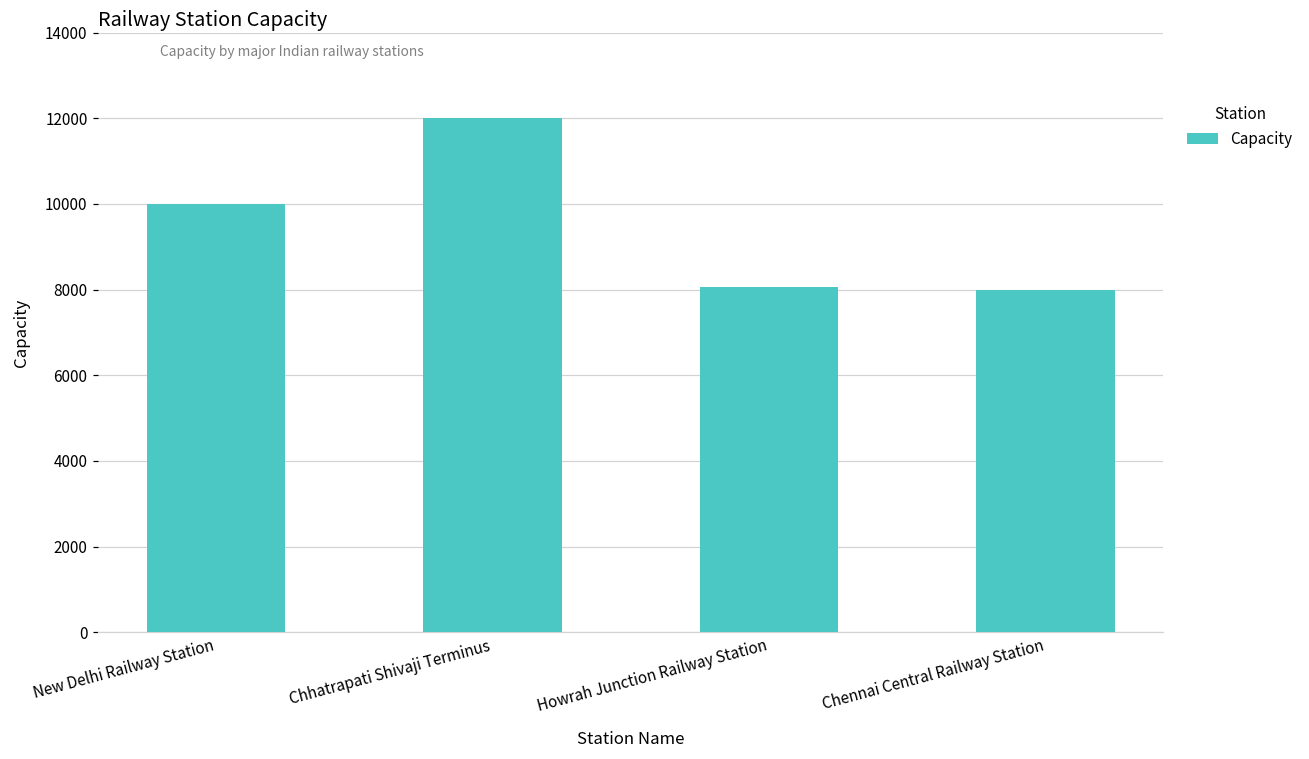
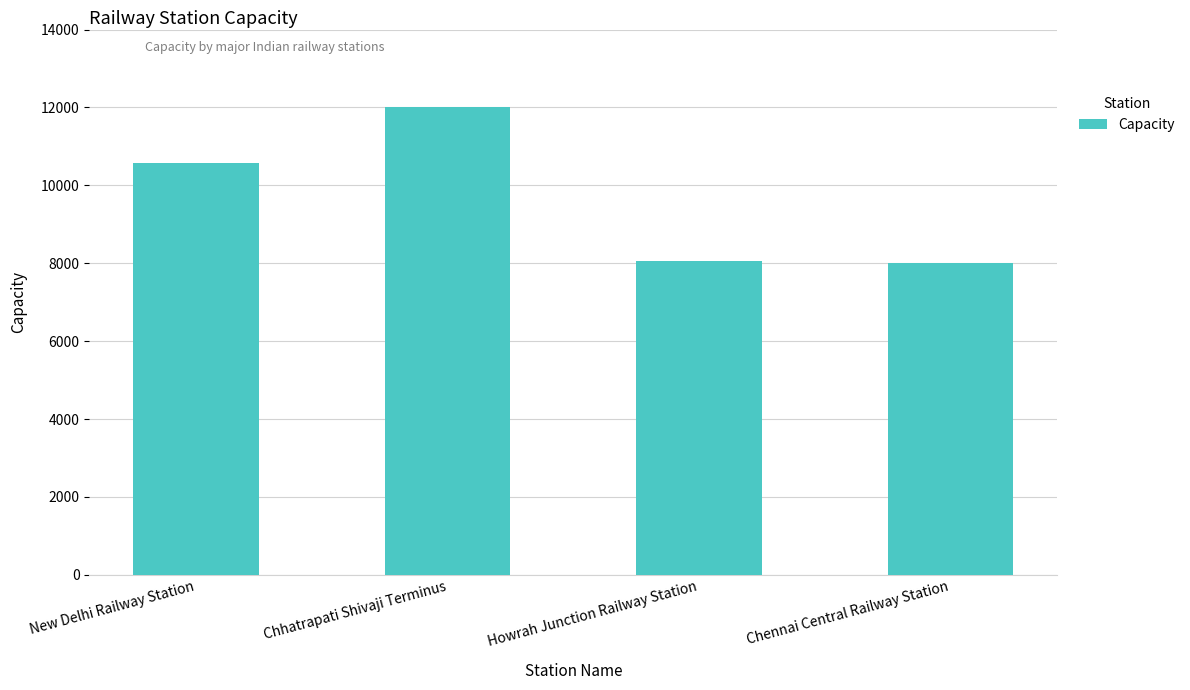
New Delhi Railway Station: 10000 -> 10600
